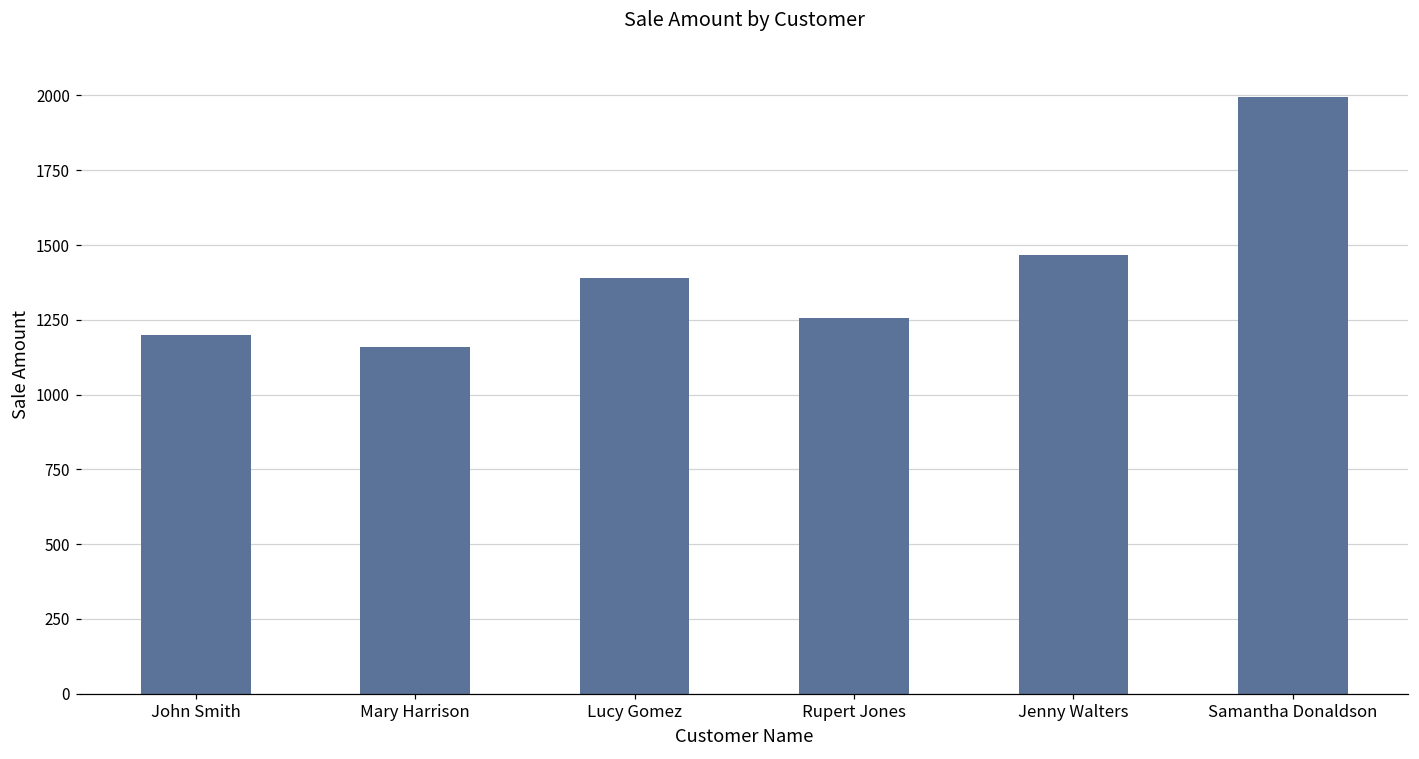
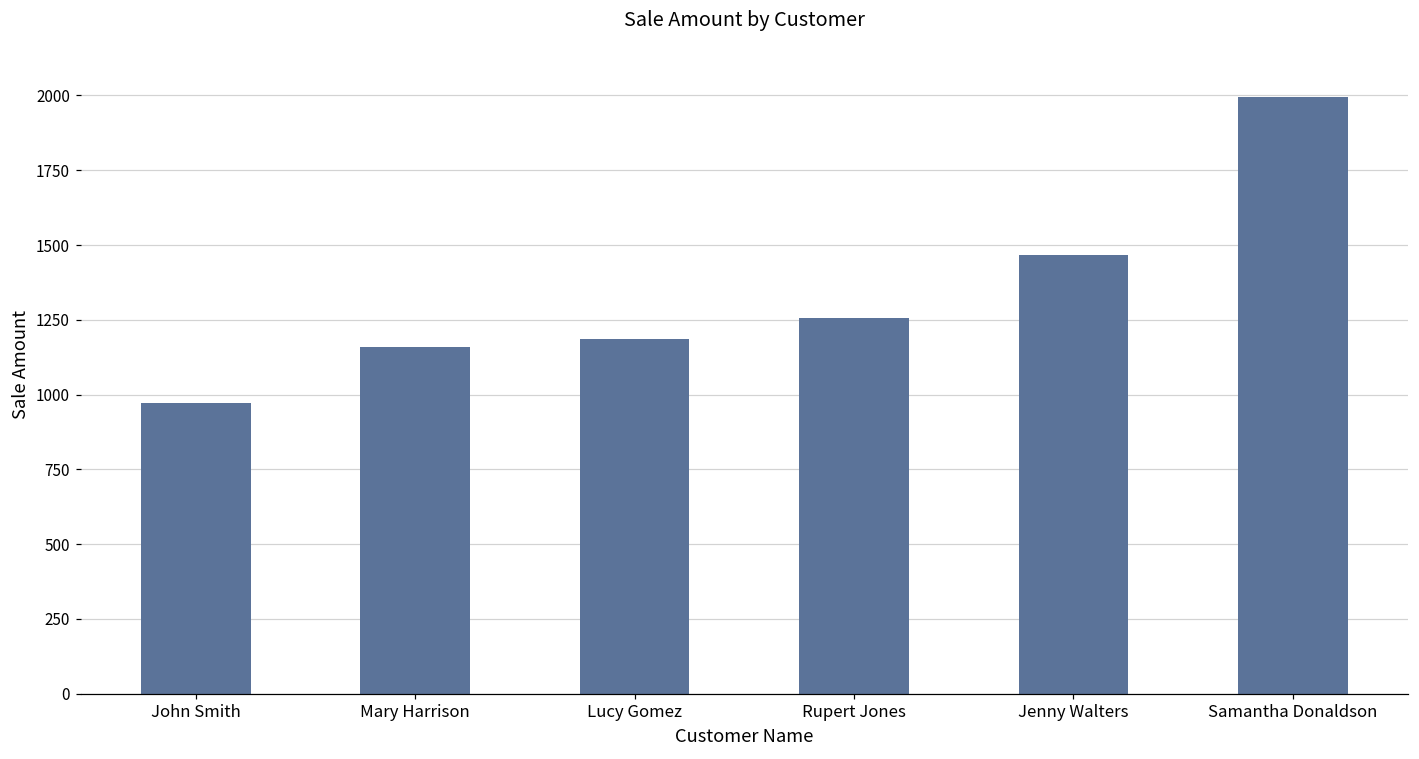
John Smith: 1200 -> 970
Lucy Gomez: 1390 -> 1190
